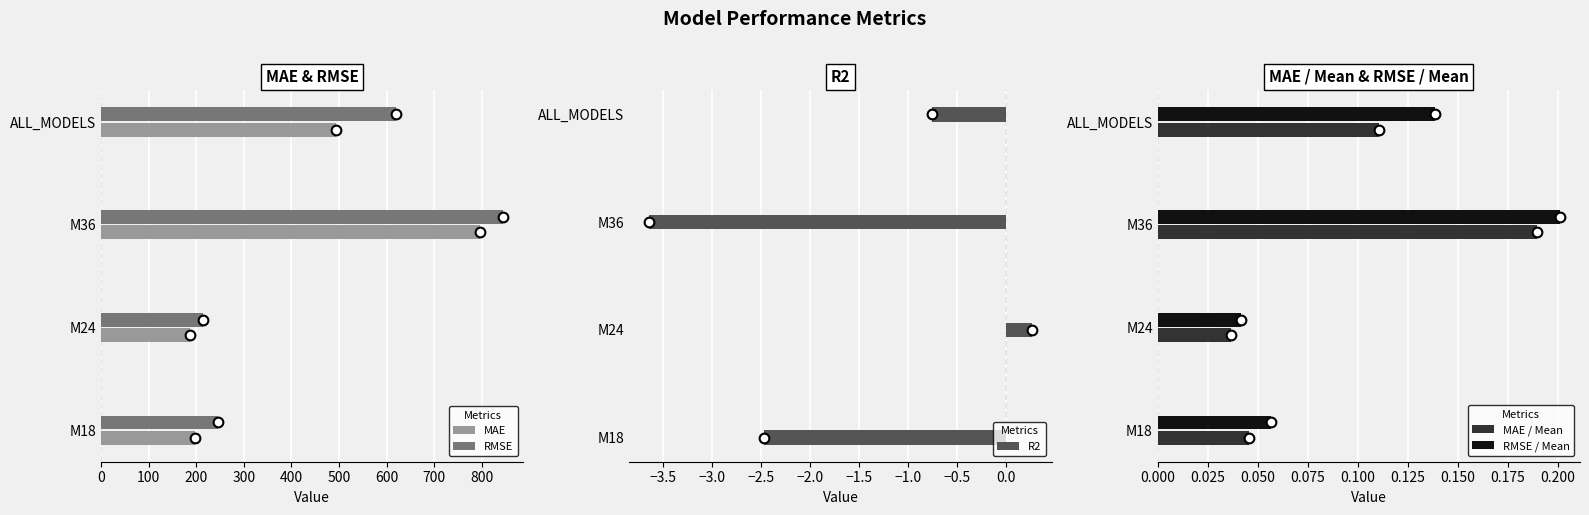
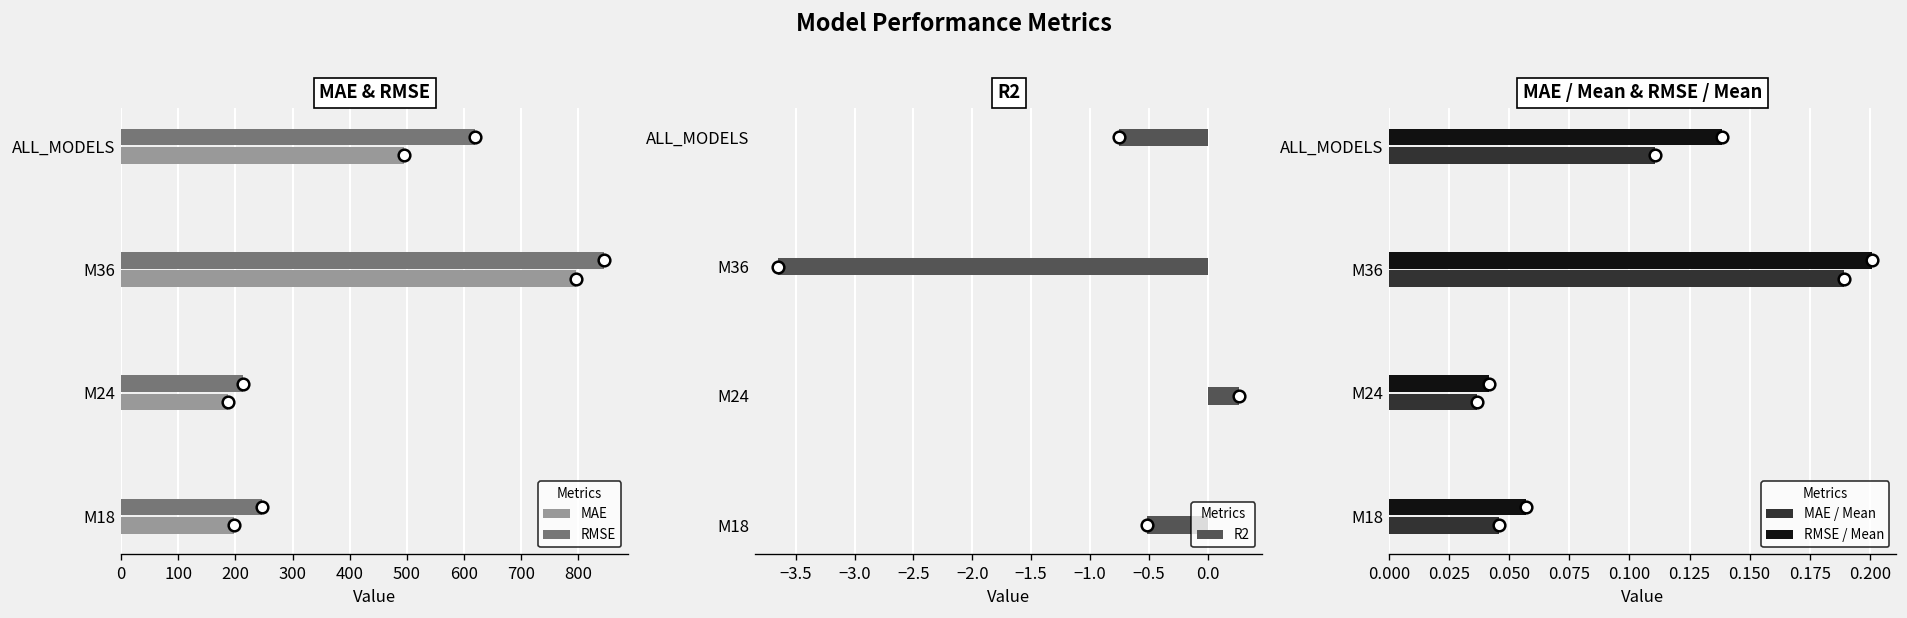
R2, R2, M18: -2.5 -> -0.5
